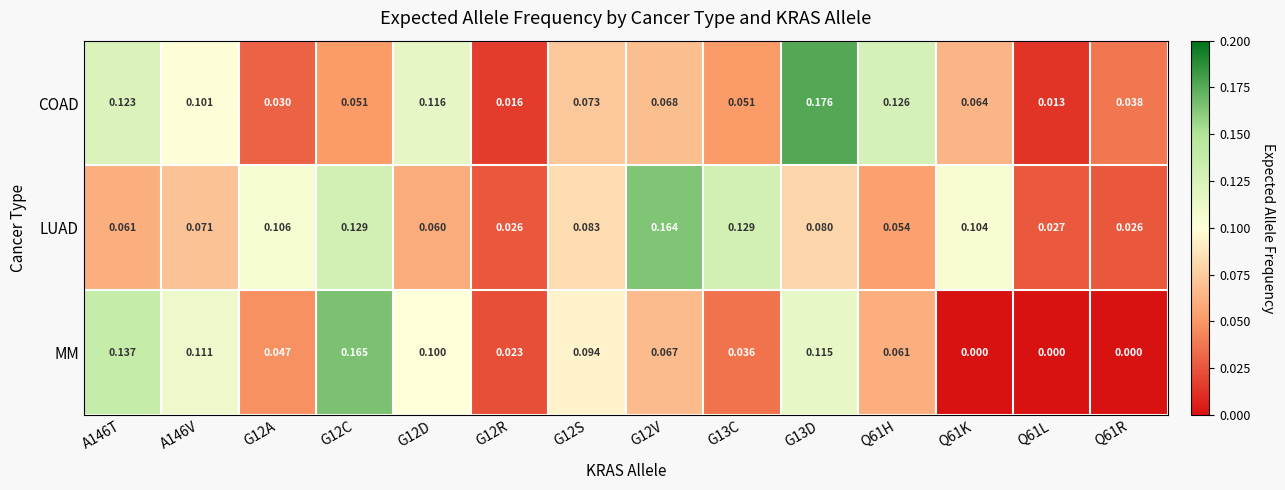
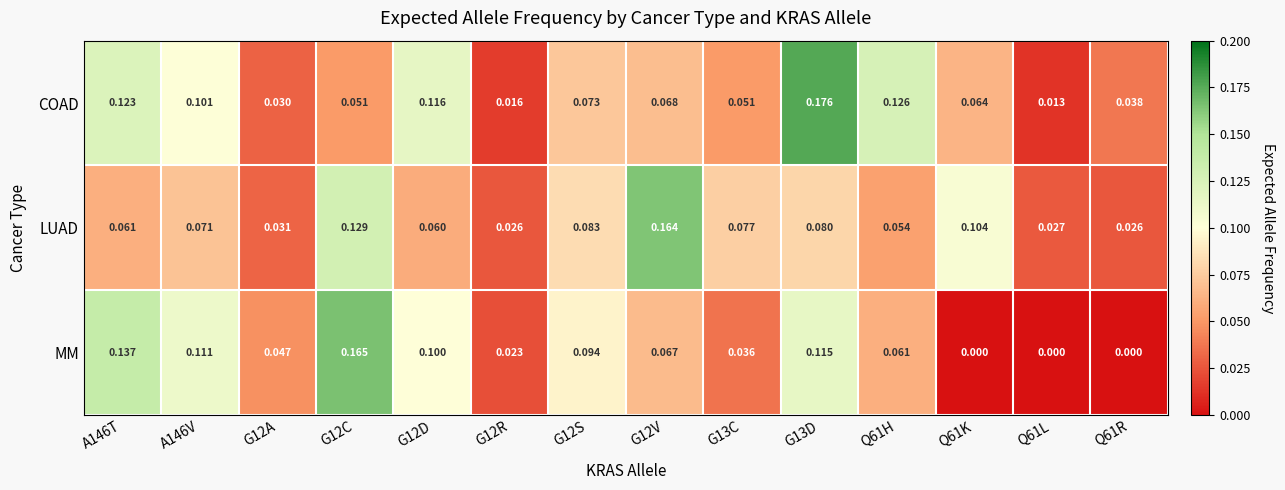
LUAD, G12A: 0.106 -> 0.031
LUAD, G13C: 0.129 -> 0.077
